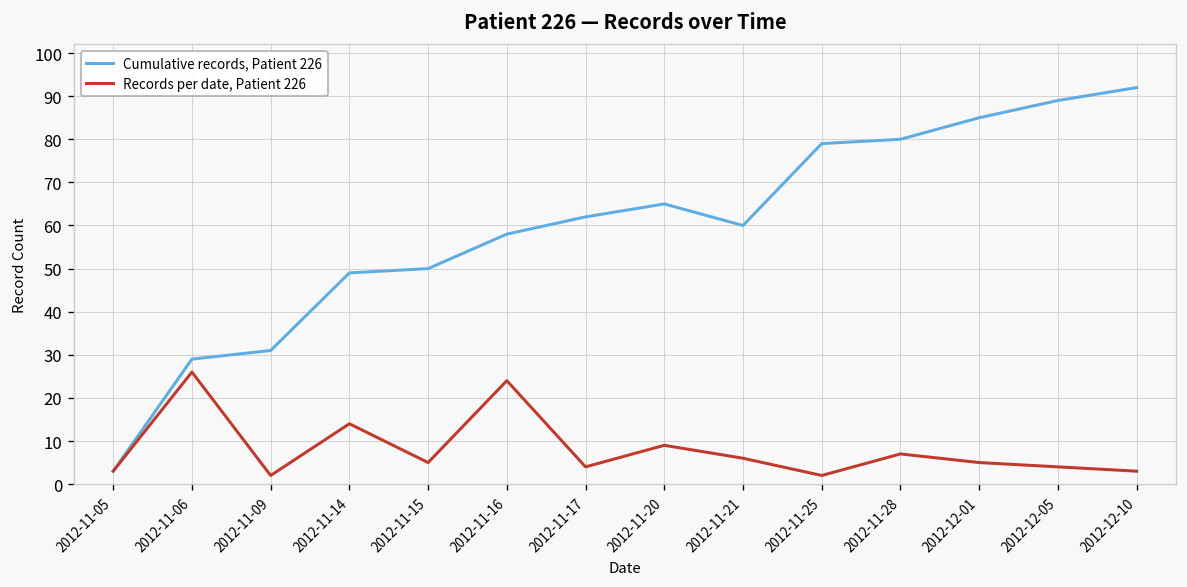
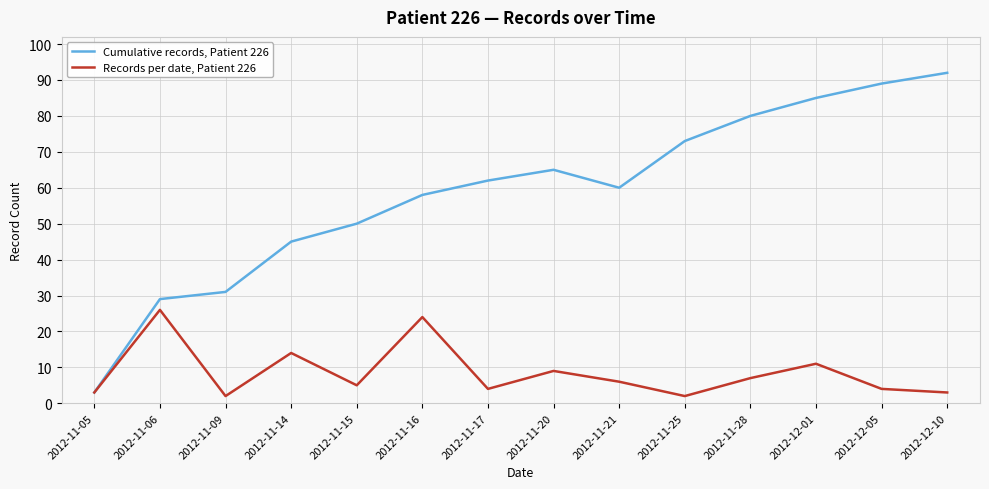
Cumulative records, Patient 226, 2012-11-14: 49 -> 45
Cumulative records, Patient 226, 2012-11-25: 79 -> 73
Records per date, Patient 226, 2012-12-01: 5 -> 11
